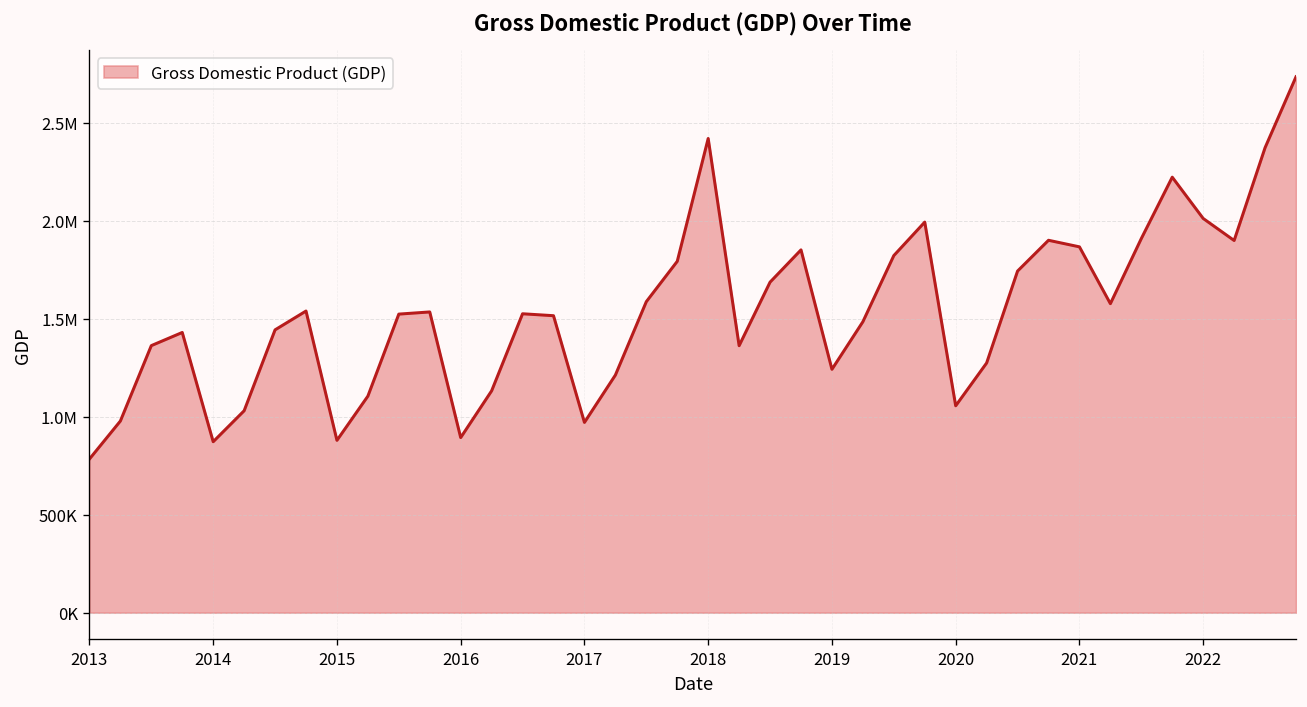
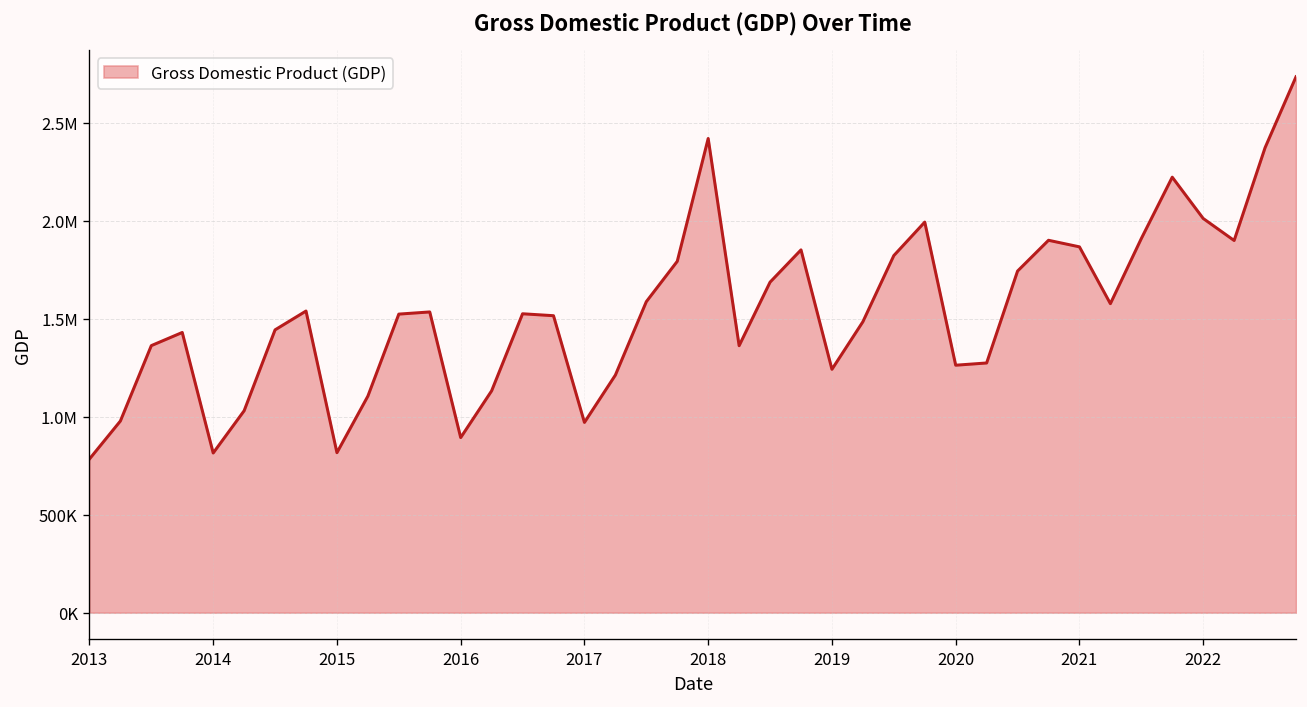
2014: 870000 -> 810000
2015: 880000 -> 820000
2020: 1060000 -> 1260000
